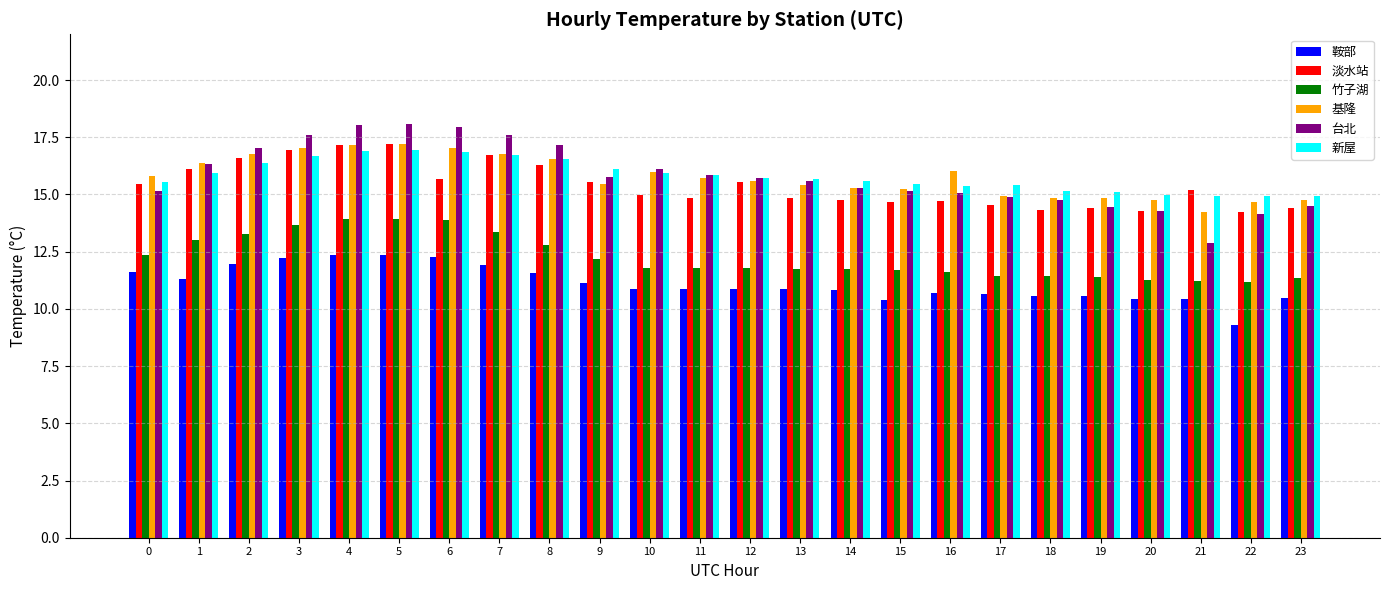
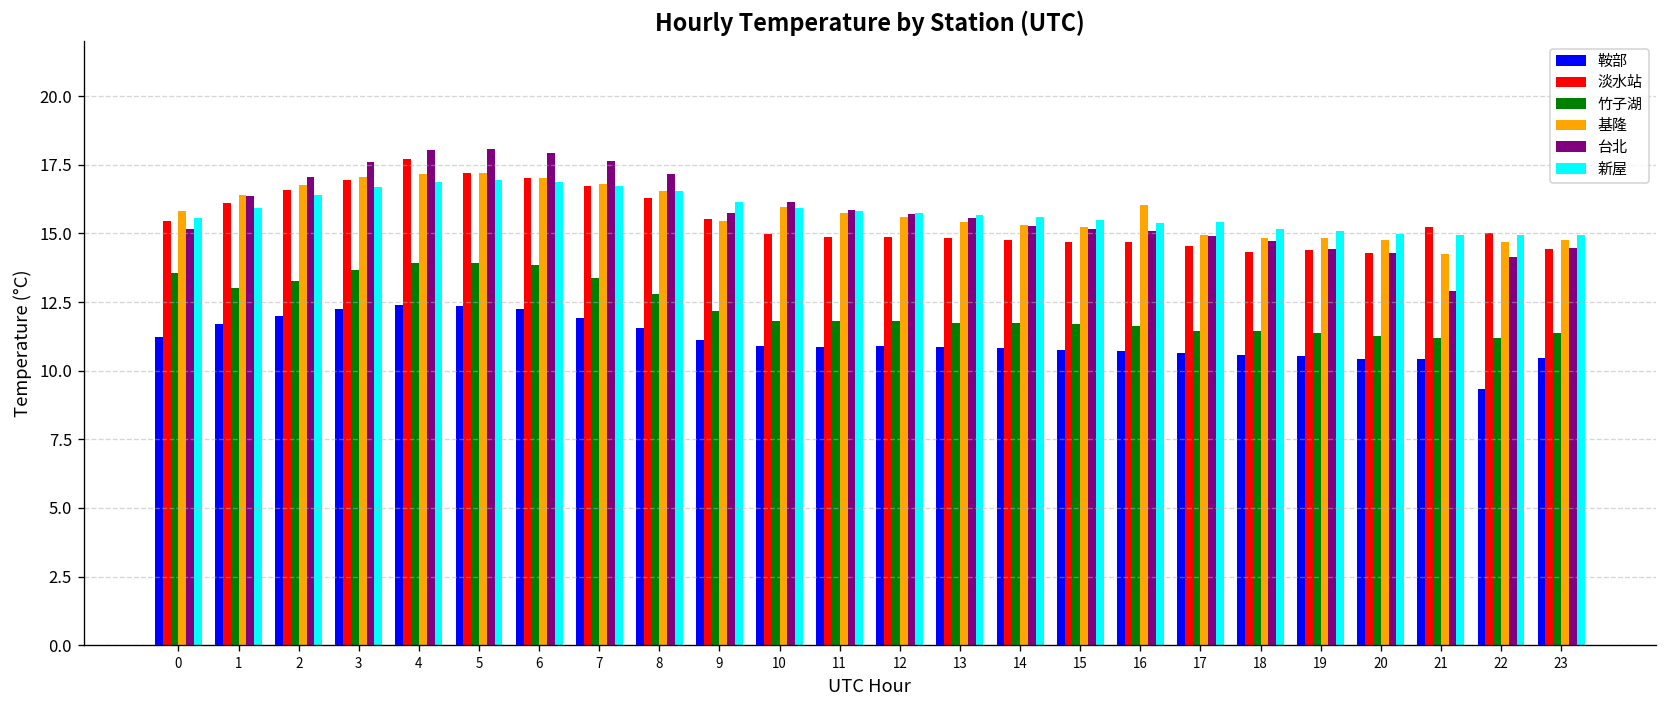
鞍部, 0: 11.6 -> 11.2
竹子湖, 0: 12.4 -> 13.6
鞍部, 1: 11.3 -> 11.7
淡水站, 4: 17.1 -> 17.7
淡水站, 6: 15.7 -> 17.0
淡水站, 12: 15.5 -> 14.9
鞍部, 15: 10.4 -> 10.8
淡水站, 22: 14.2 -> 15.0
